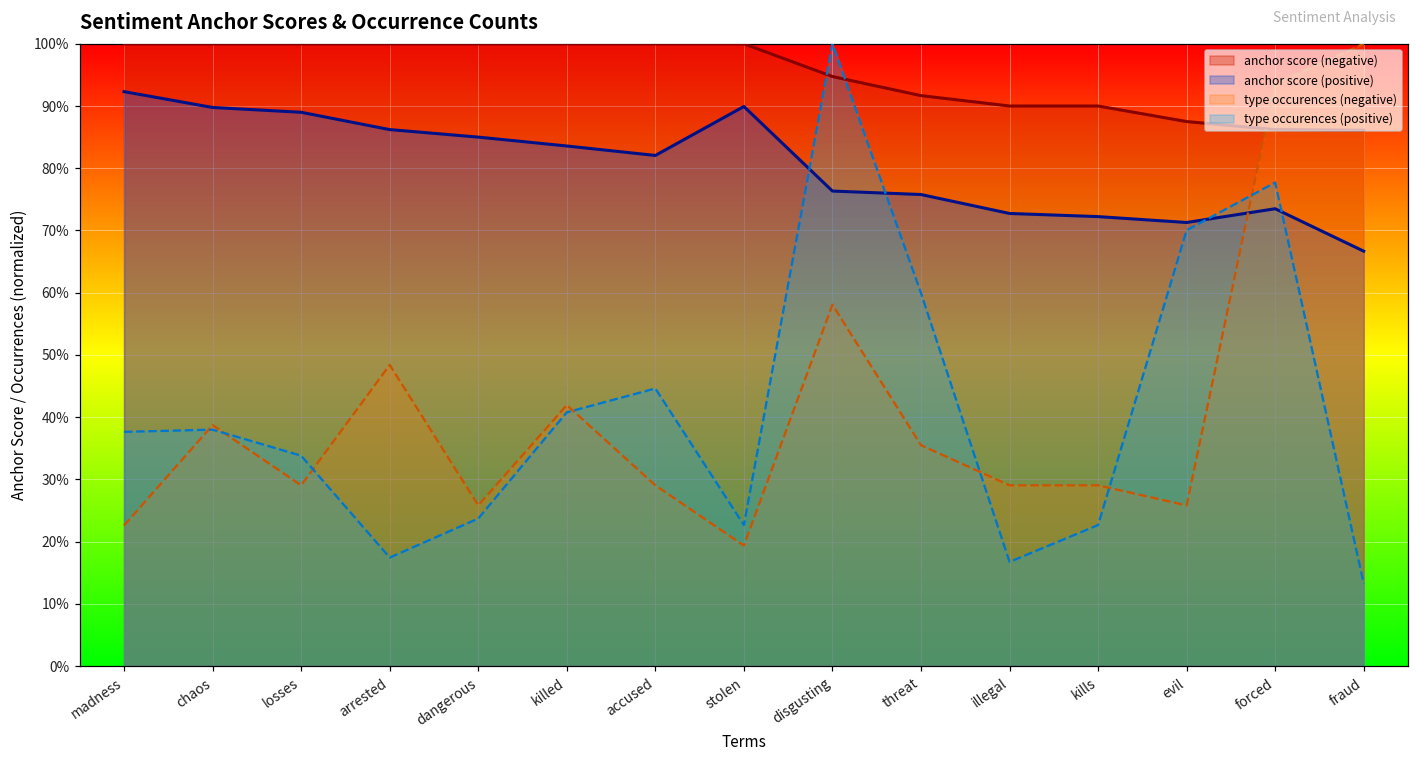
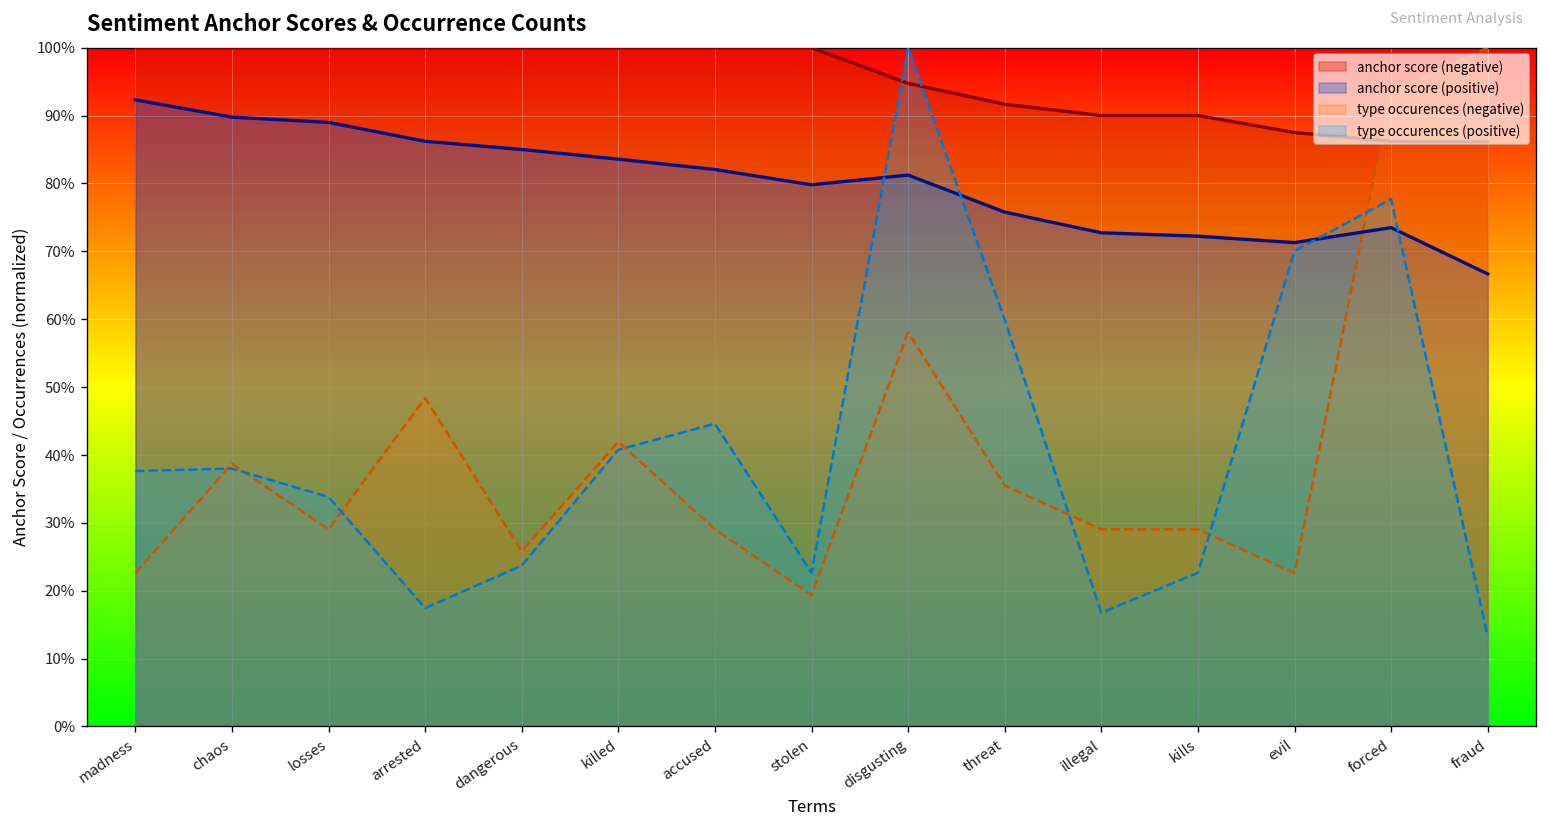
anchor score (positive), stolen: 90% -> 80%
anchor score (positive), disgusting: 76% -> 81%
type occurences (negative), evil: 26% -> 23%
